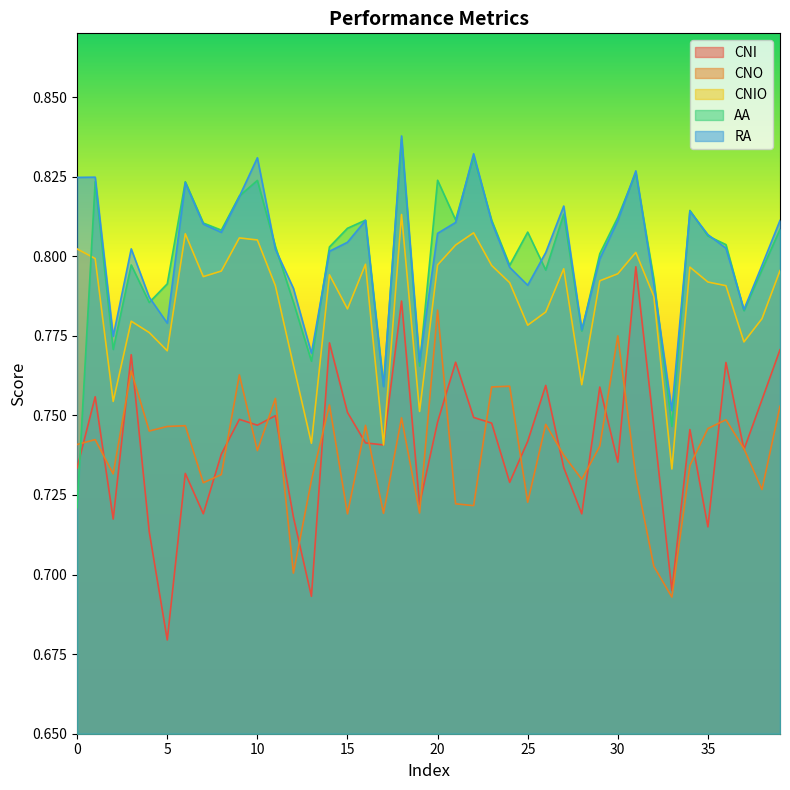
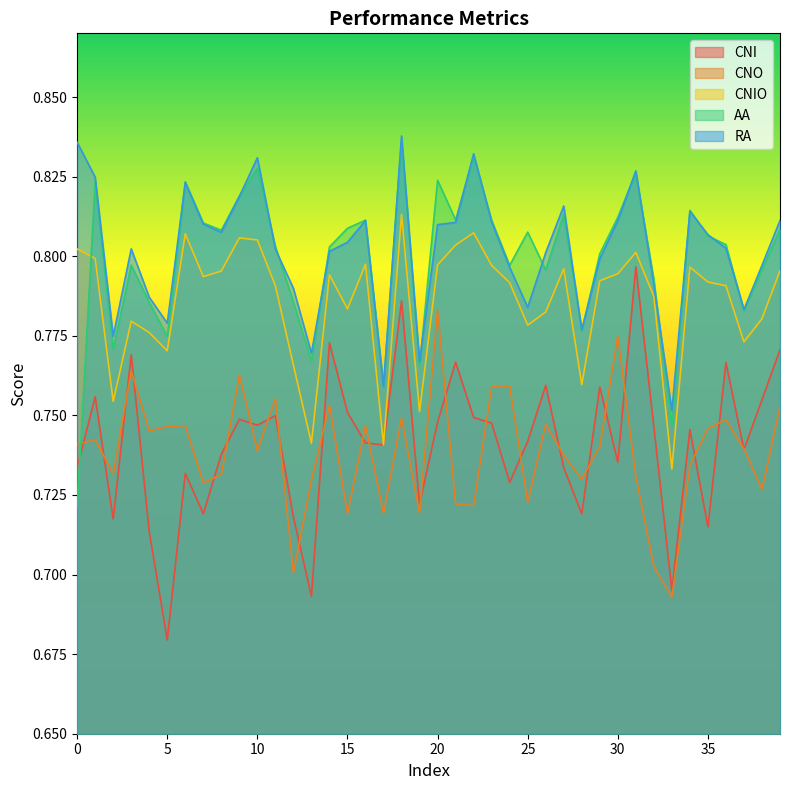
RA, 0: 0.825 -> 0.836
AA, 5: 0.791 -> 0.775
AA, 10: 0.824 -> 0.828
RA, 20: 0.807 -> 0.810
RA, 25: 0.791 -> 0.784
